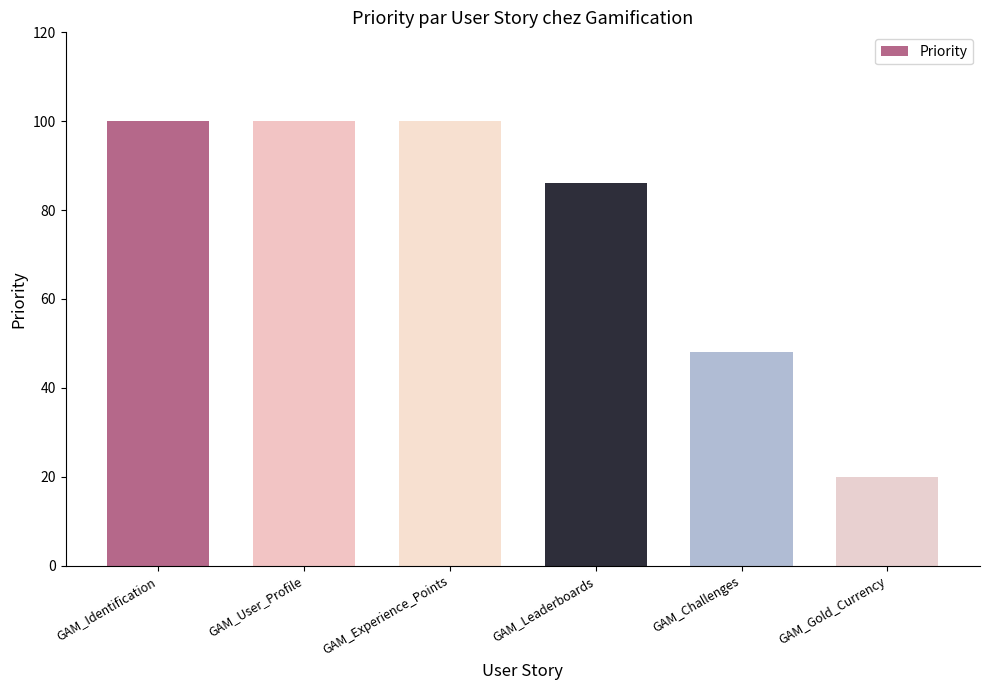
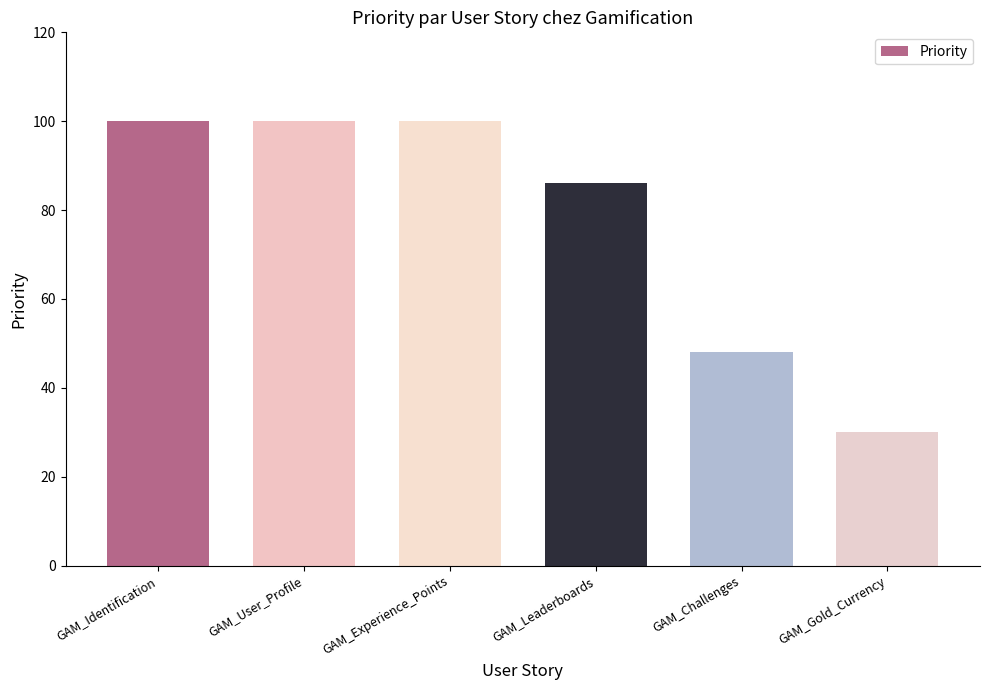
GAM_Gold_Currency: 20 -> 30
